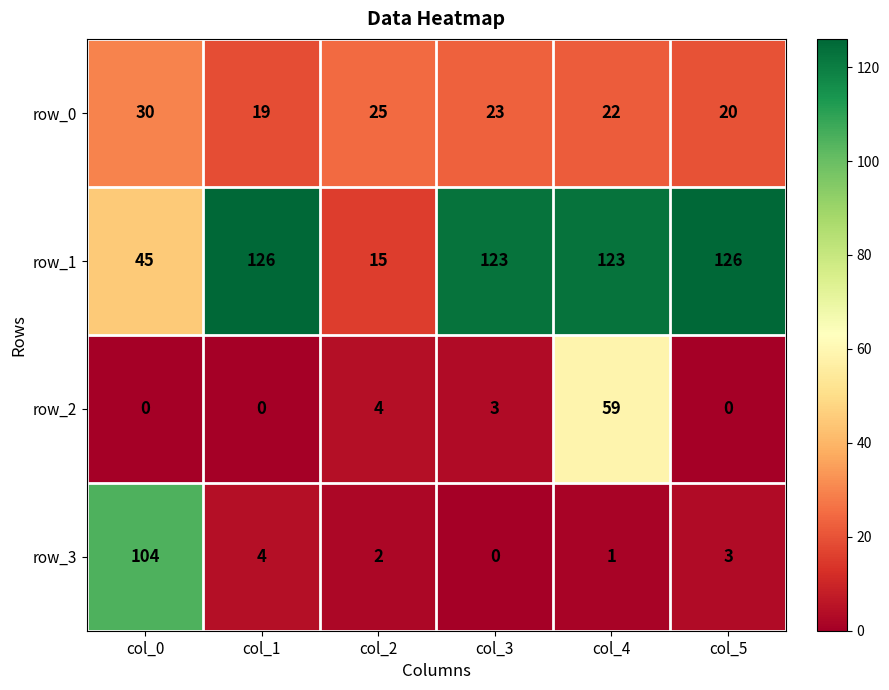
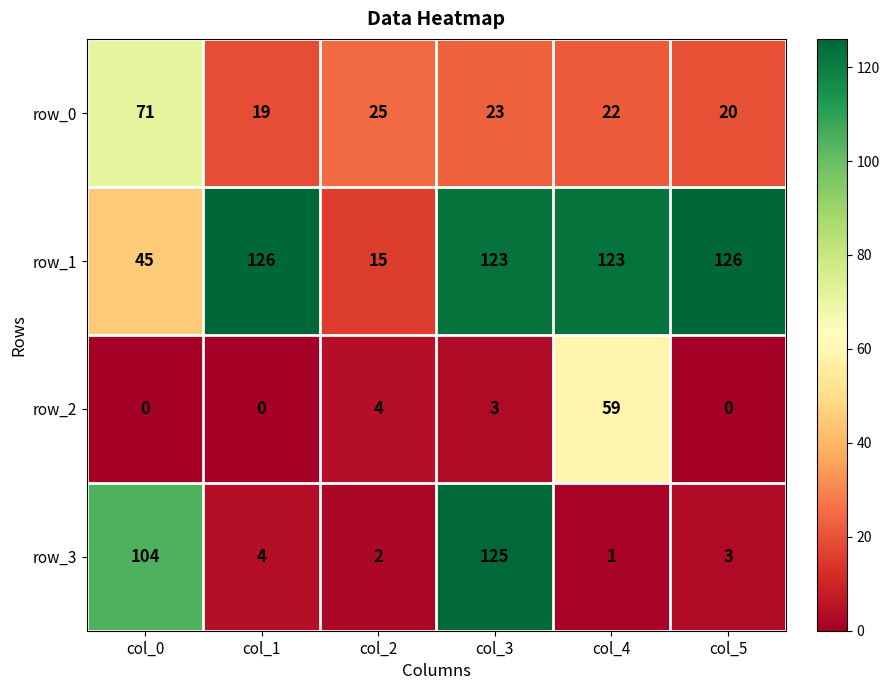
row_0, col_0: 30 -> 71
row_3, col_3: 0 -> 125
